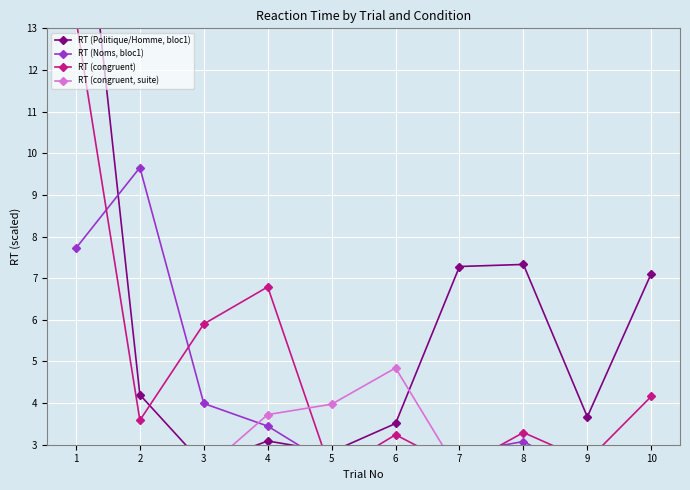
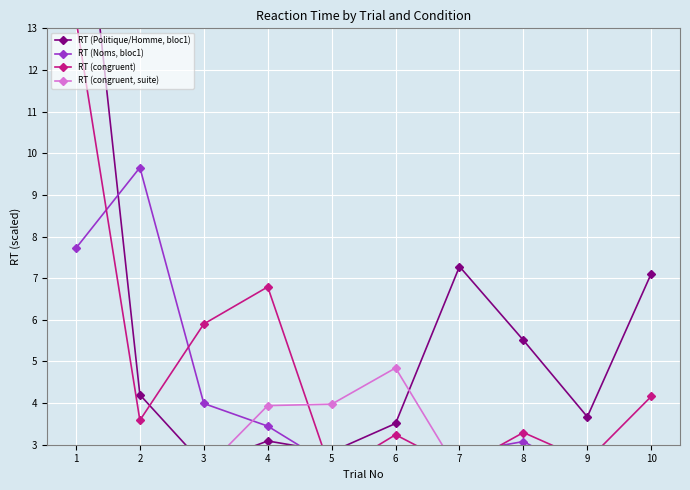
RT (congruent, suite), 4: 3.7 -> 3.9
RT (Politique/Homme, bloc1), 8: 7.3 -> 5.5
